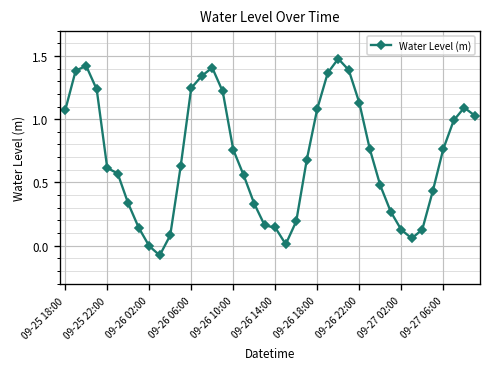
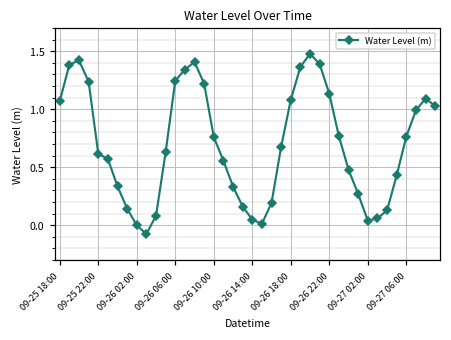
09-26 14:00: 0.14 -> 0.05
09-27 02:00: 0.13 -> 0.04
